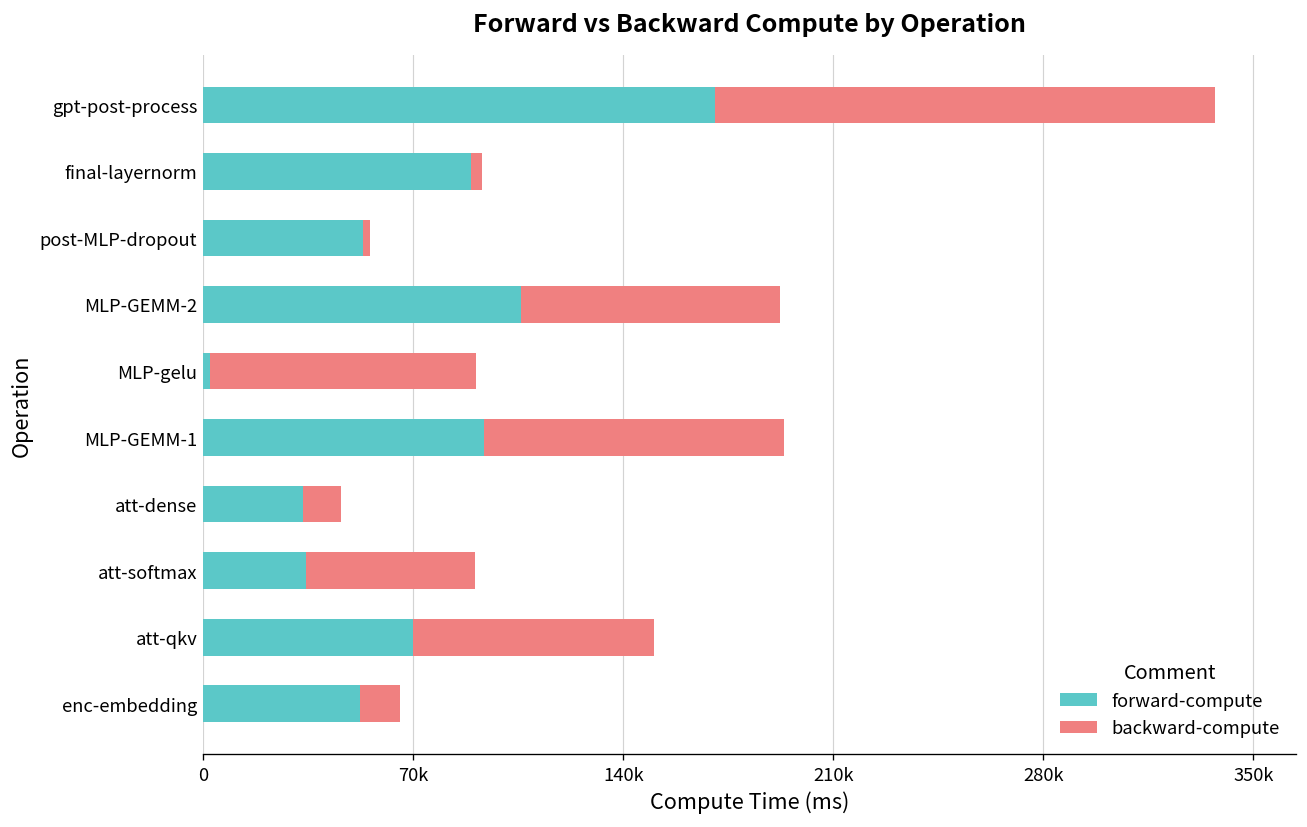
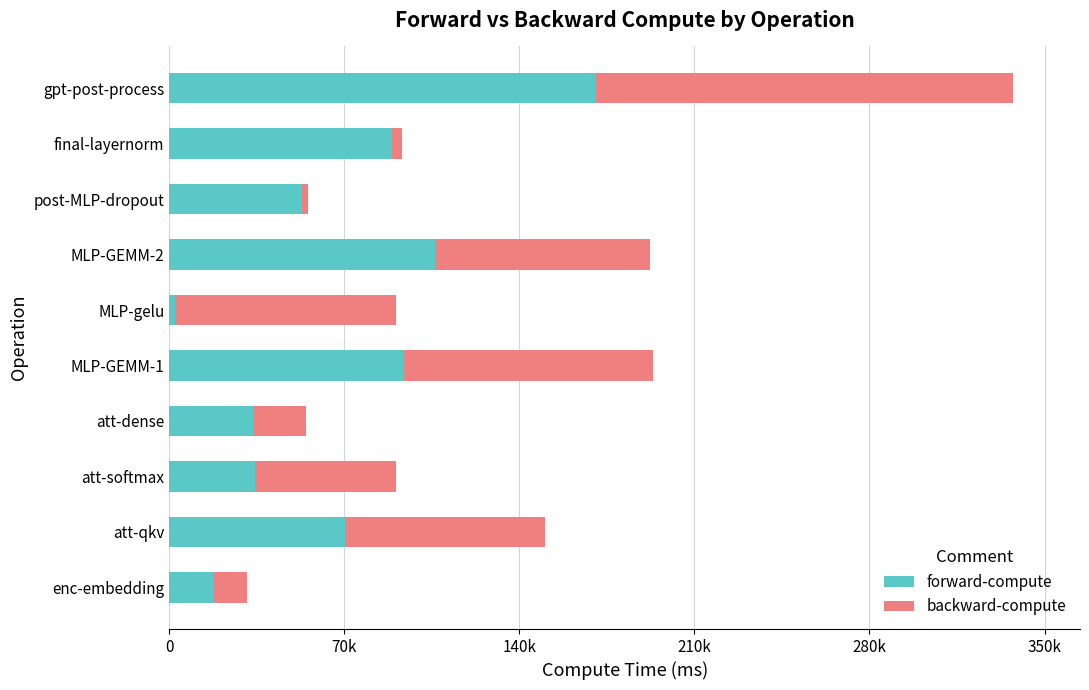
backward-compute, att-dense: 13000 -> 21000
forward-compute, enc-embedding: 52000 -> 18000
